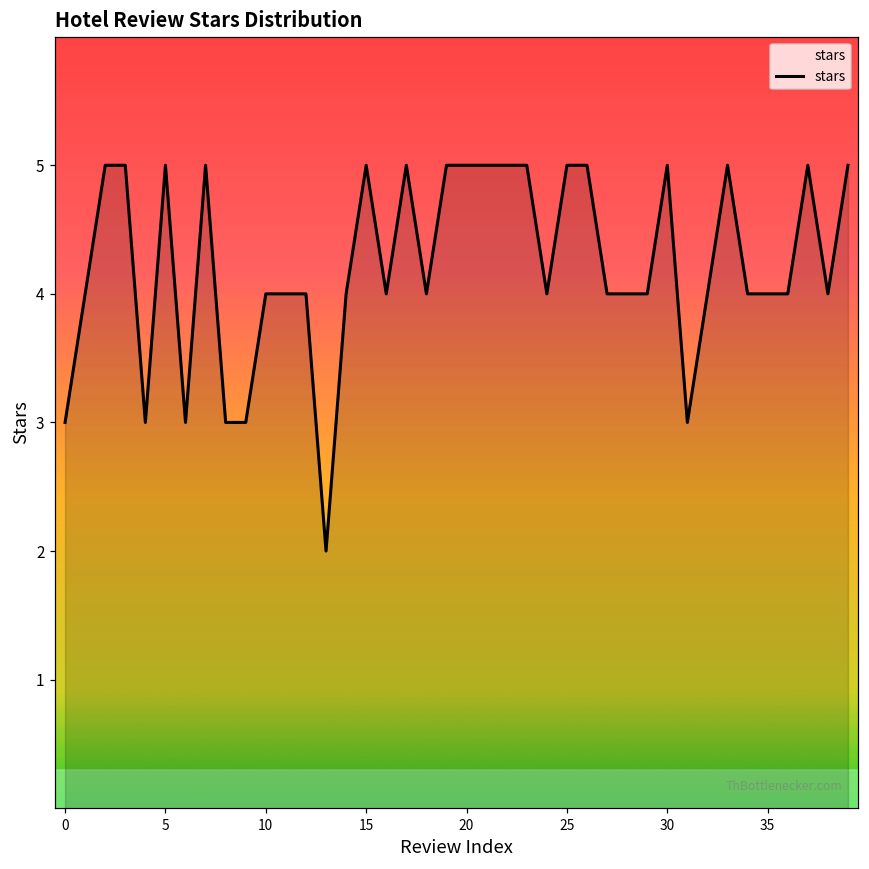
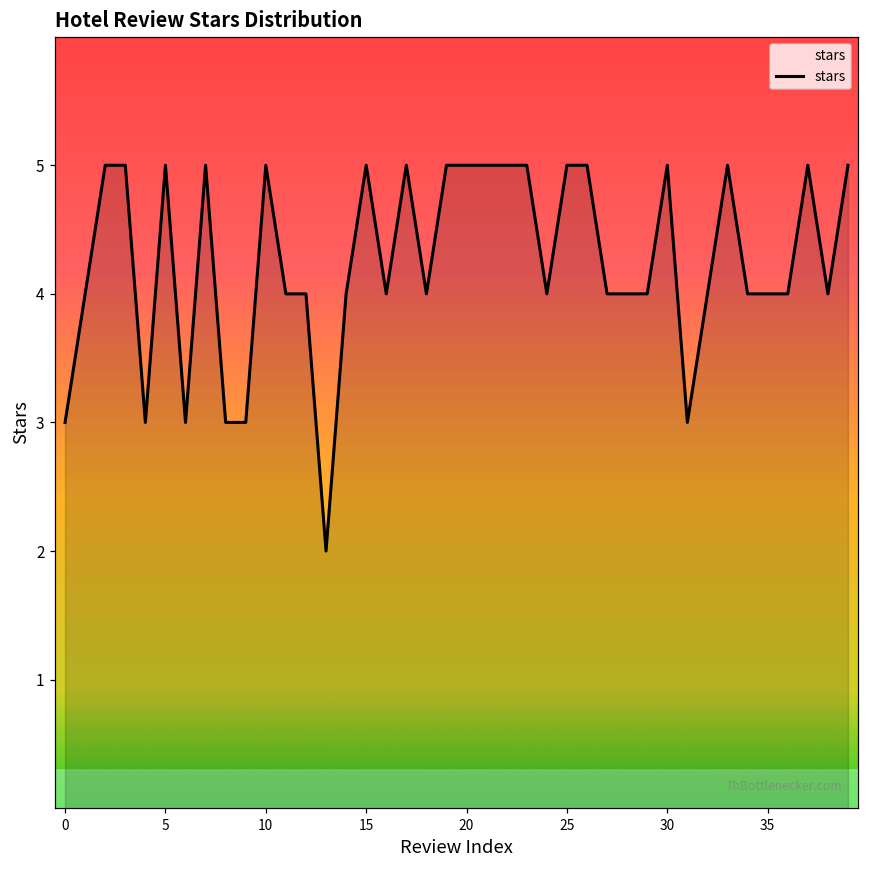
10: 4 -> 5
